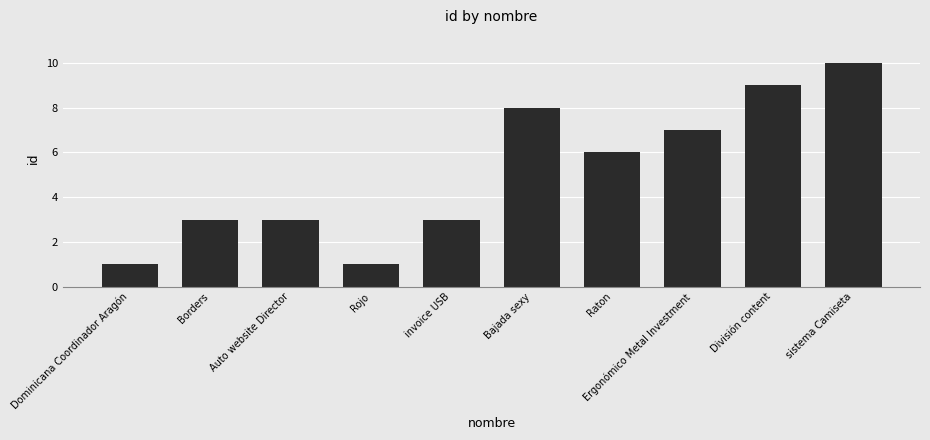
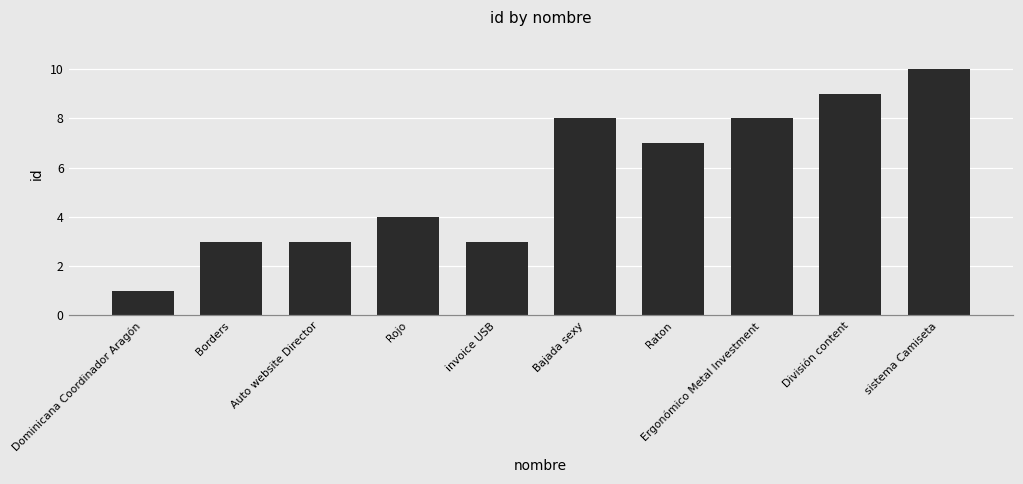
Rojo: 1 -> 4
Raton: 6 -> 7
Ergonómico Metal Investment: 7 -> 8
